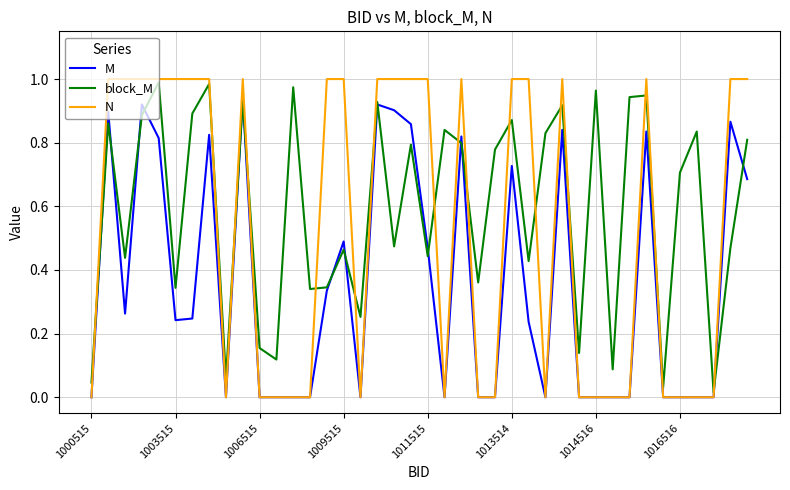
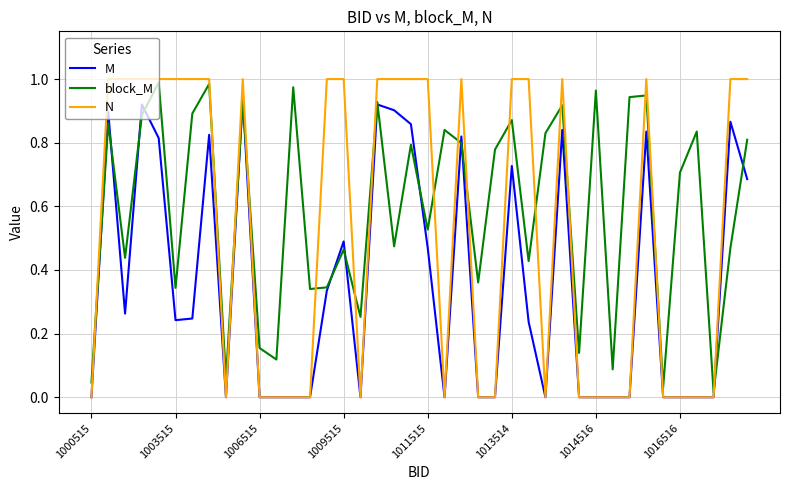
block_M, 1011515: 0.44 -> 0.53
